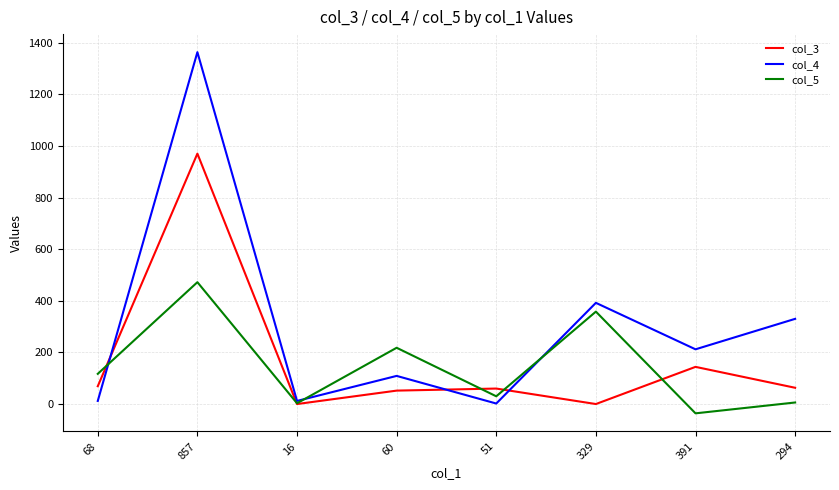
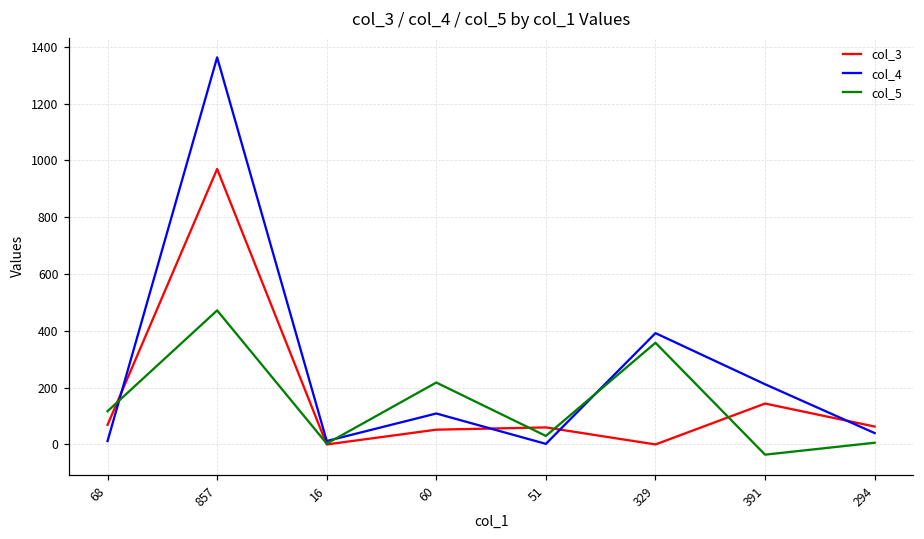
col_4, 294: 330 -> 40
